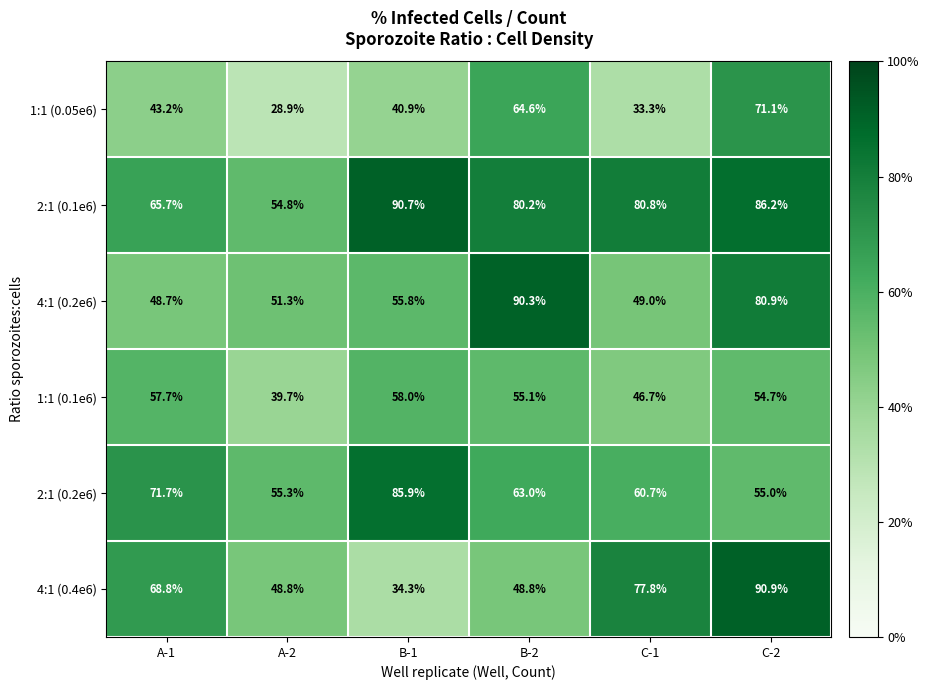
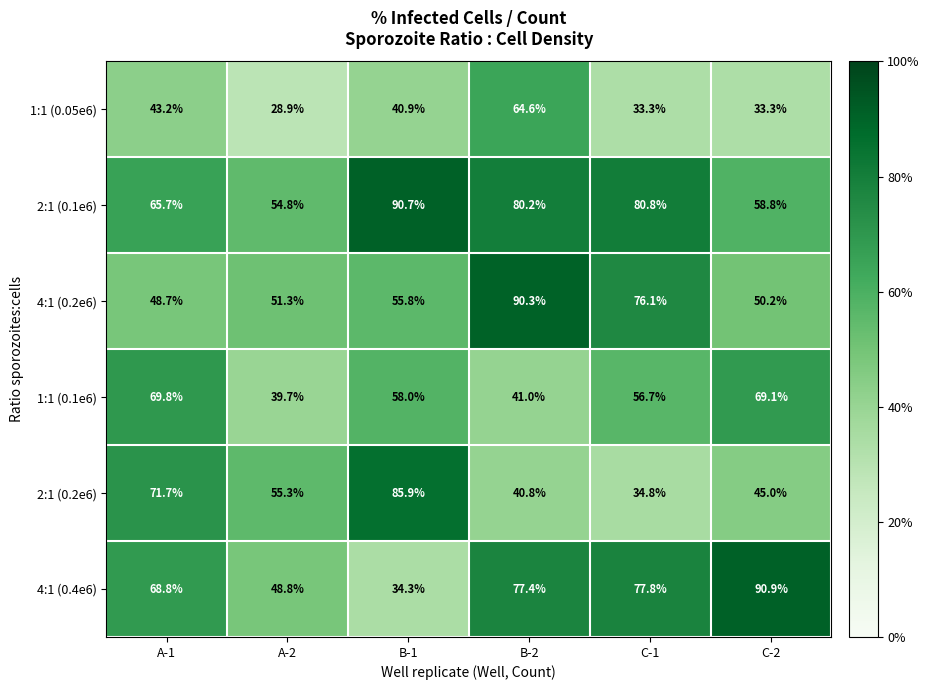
1:1 (0.05e6), C-2: 71.1% -> 33.3%
2:1 (0.1e6), C-2: 86.2% -> 58.8%
4:1 (0.2e6), C-1: 49.0% -> 76.1%
4:1 (0.2e6), C-2: 80.9% -> 50.2%
1:1 (0.1e6), A-1: 57.7% -> 69.8%
1:1 (0.1e6), B-2: 55.1% -> 41.0%
1:1 (0.1e6), C-1: 46.7% -> 56.7%
1:1 (0.1e6), C-2: 54.7% -> 69.1%
2:1 (0.2e6), B-2: 63.0% -> 40.8%
2:1 (0.2e6), C-1: 60.7% -> 34.8%
2:1 (0.2e6), C-2: 55.0% -> 45.0%
4:1 (0.4e6), B-2: 48.8% -> 77.4%
